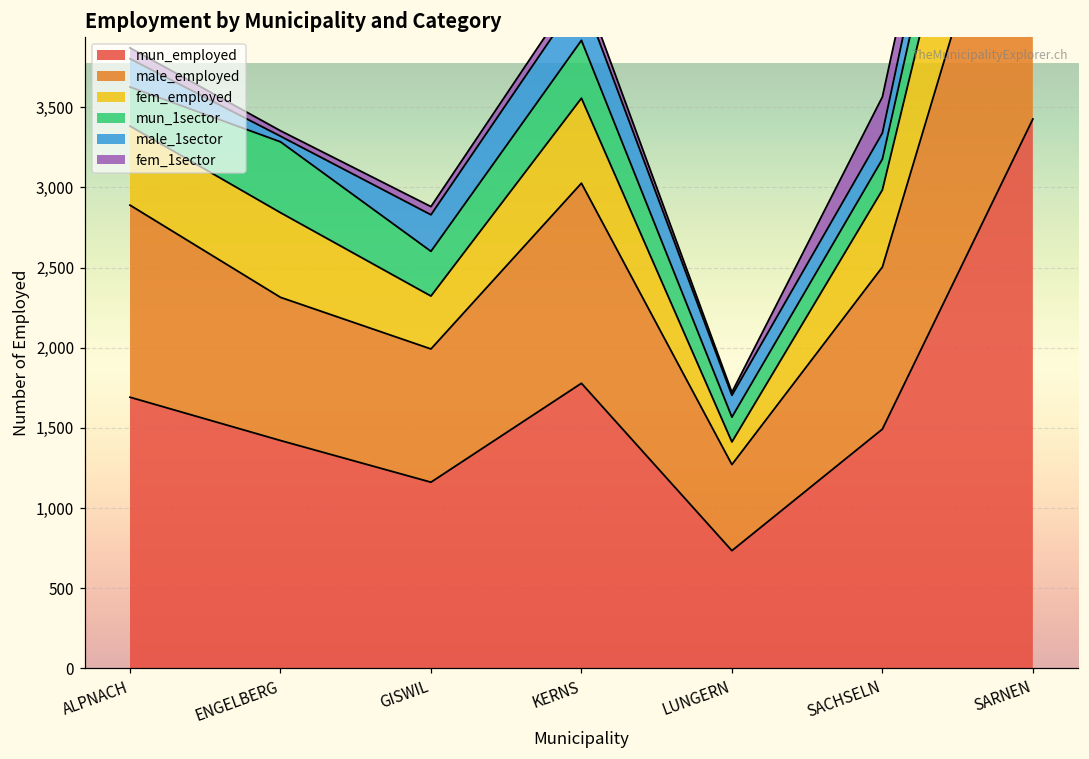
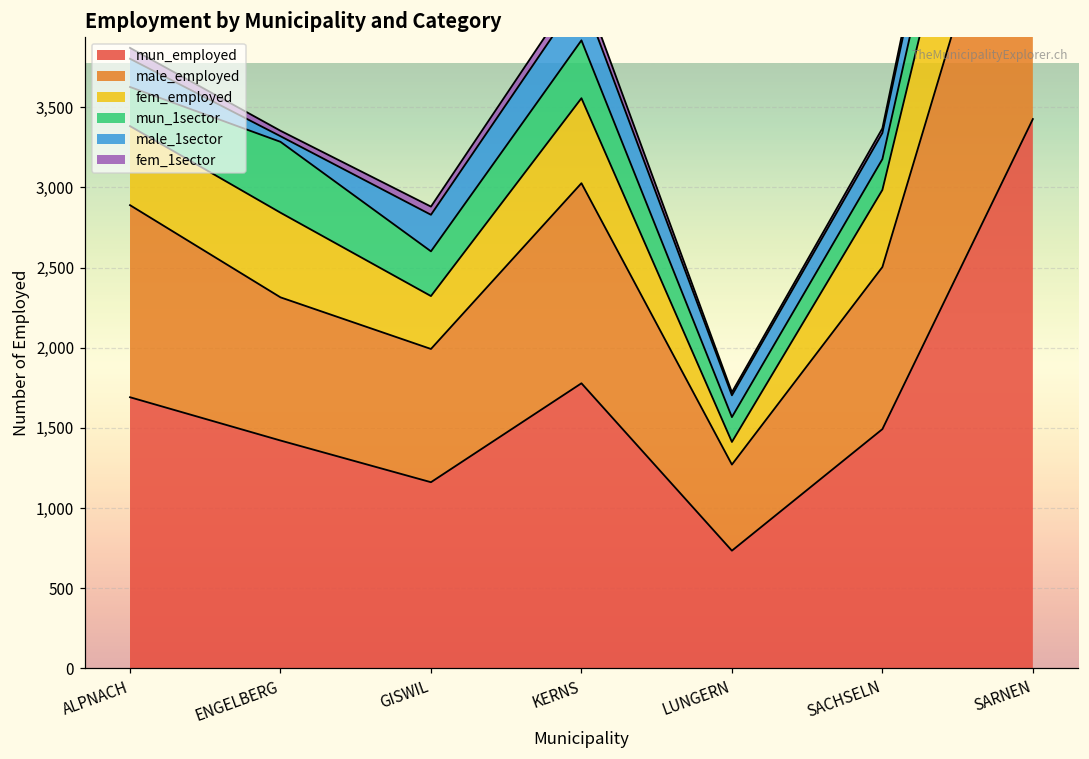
fem_1sector, SACHSELN: 230 -> 30
